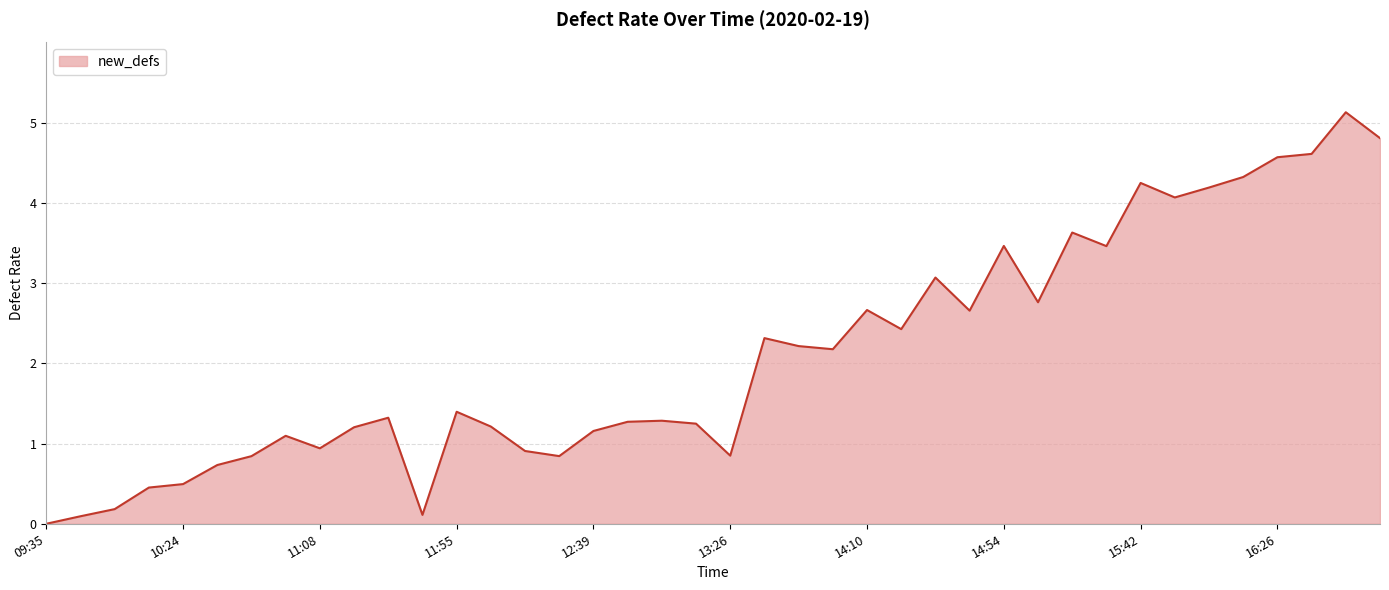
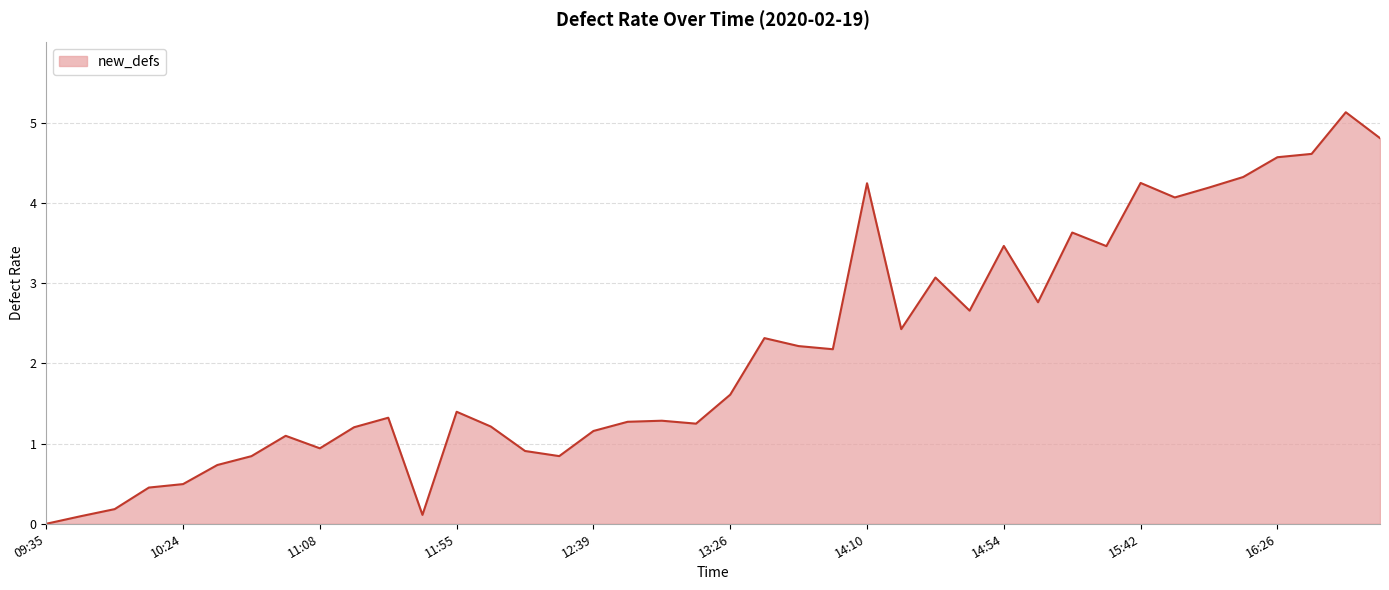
13:26: 0.8 -> 1.6
14:10: 2.7 -> 4.2
